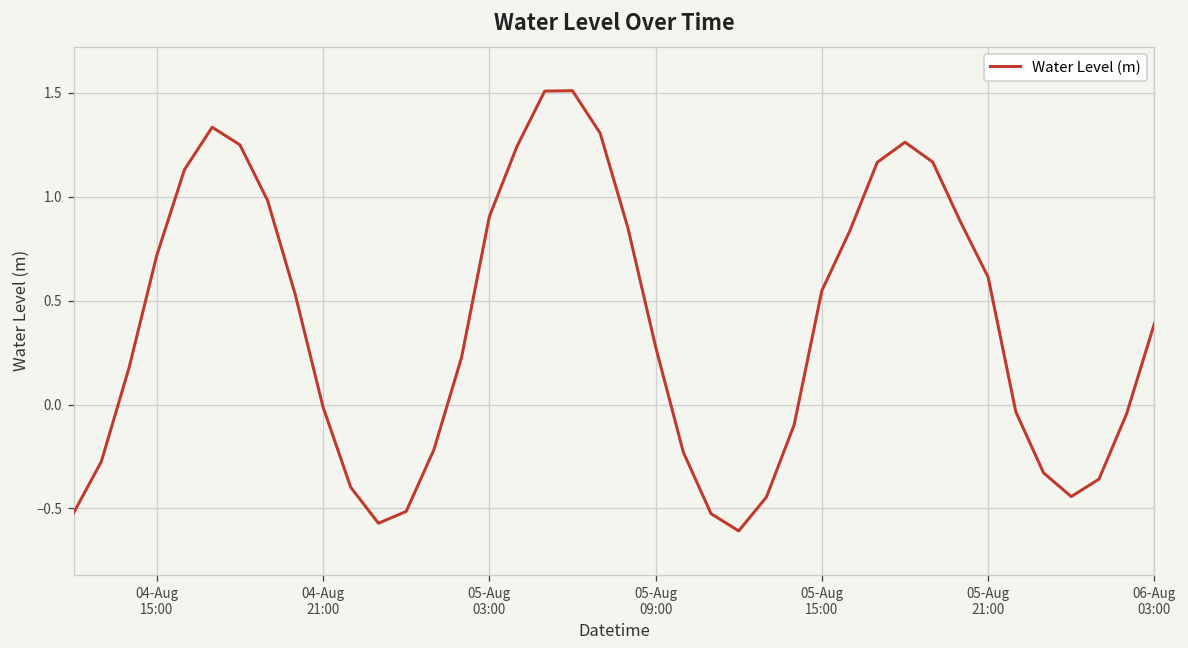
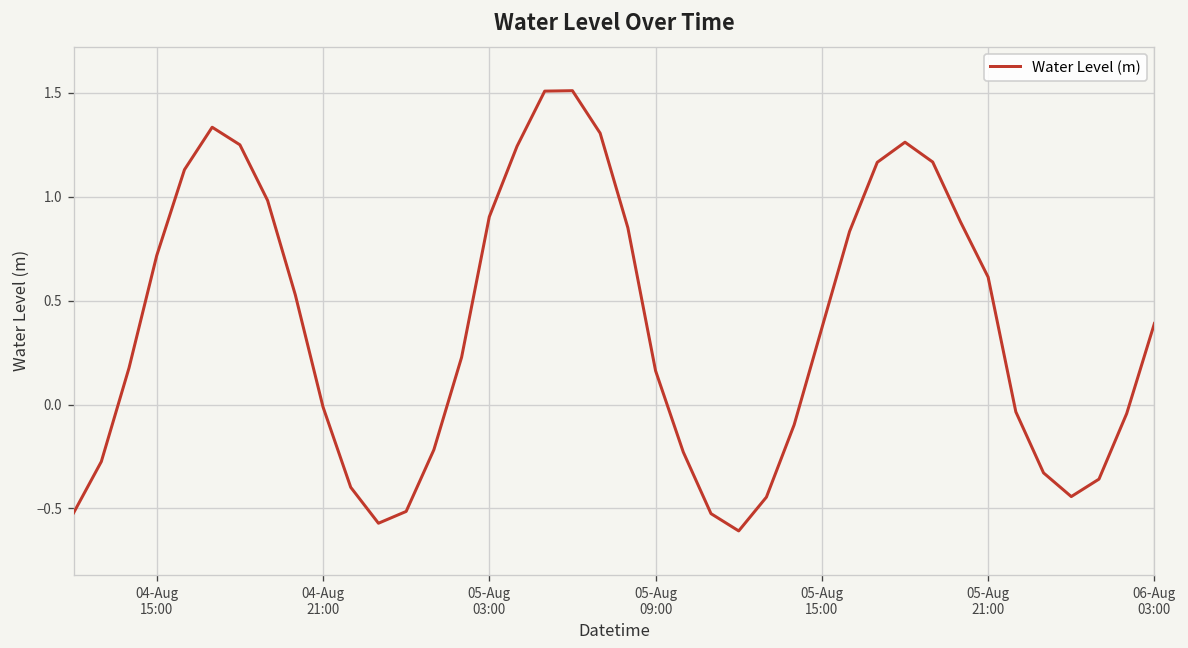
05-Aug 09:00: 0.28 -> 0.16
05-Aug 15:00: 0.55 -> 0.37
